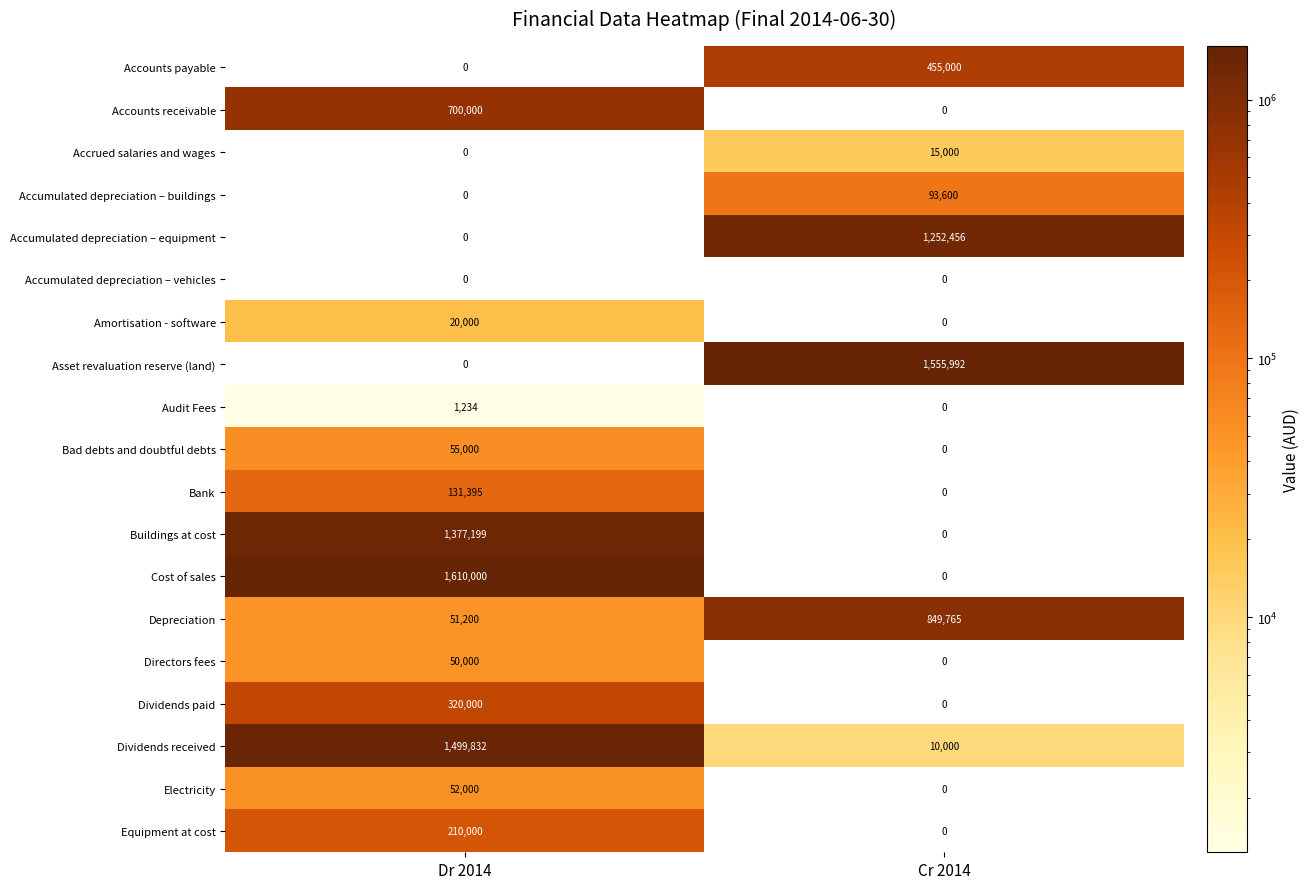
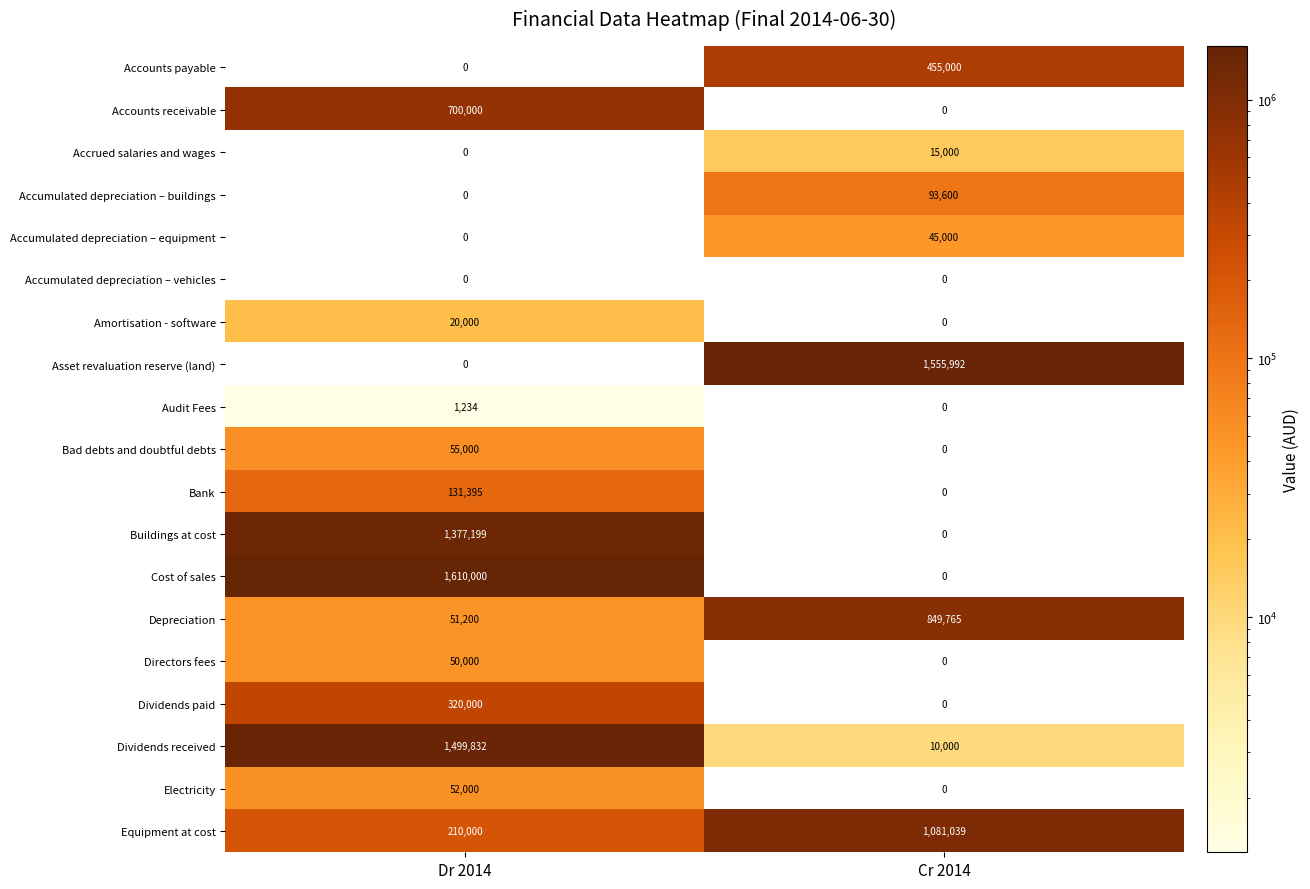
Accumulated depreciation – equipment, Cr 2014: 1,252,456 -> 45,000
Equipment at cost, Cr 2014: 0 -> 1,081,039
